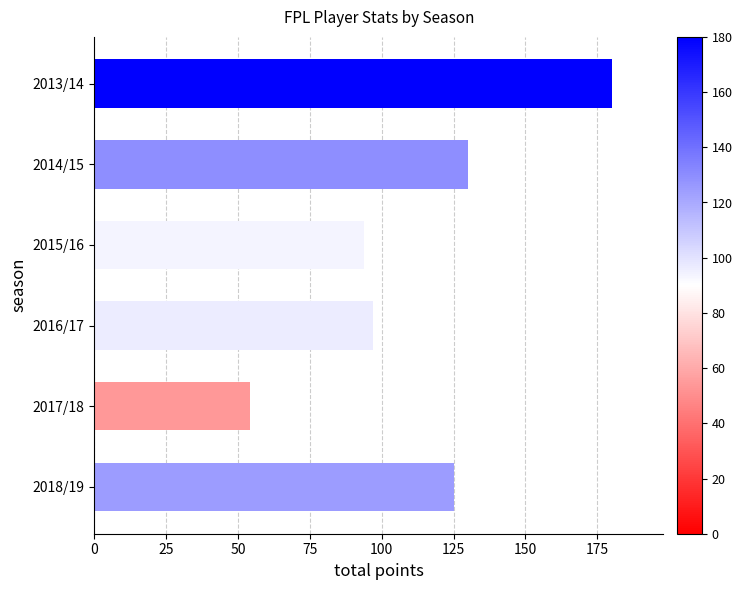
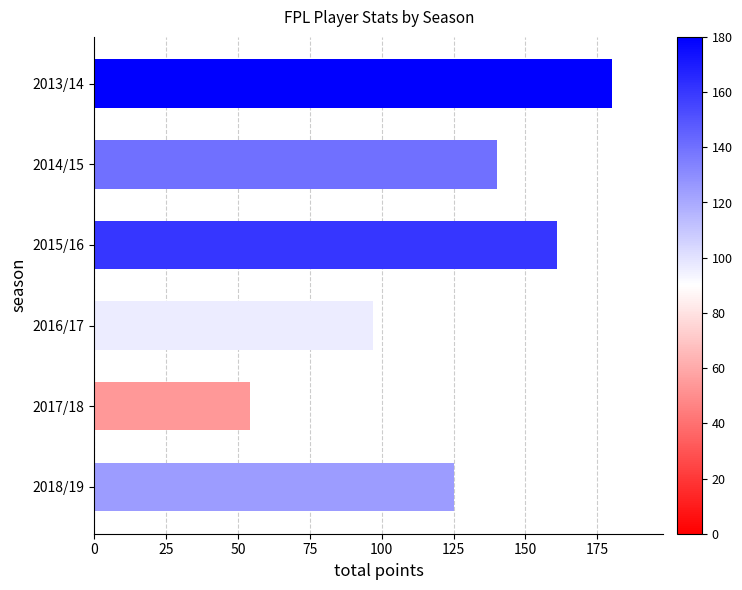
2014/15: 130 -> 140
2015/16: 94 -> 161
